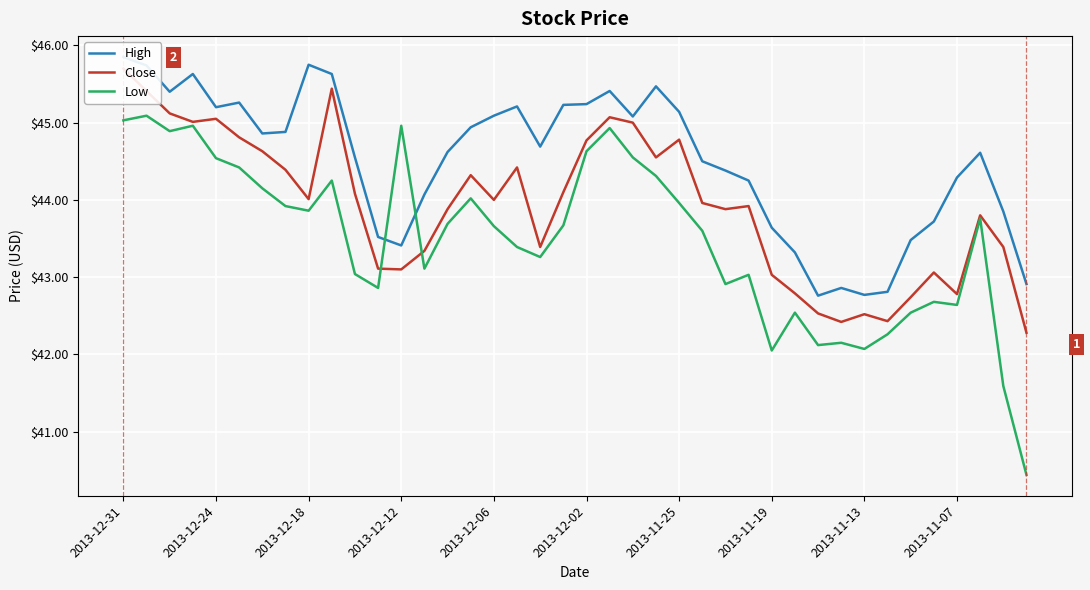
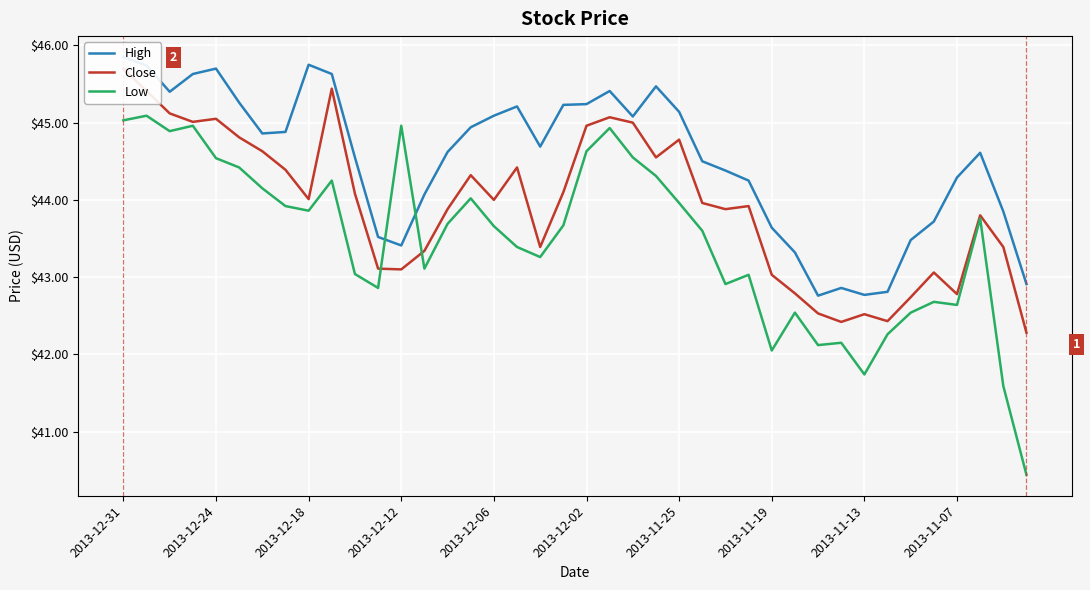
High, 2013-12-24: $45.2 -> $45.7
Close, 2013-12-02: $44.8 -> $45.0
Low, 2013-11-13: $42.1 -> $41.7
